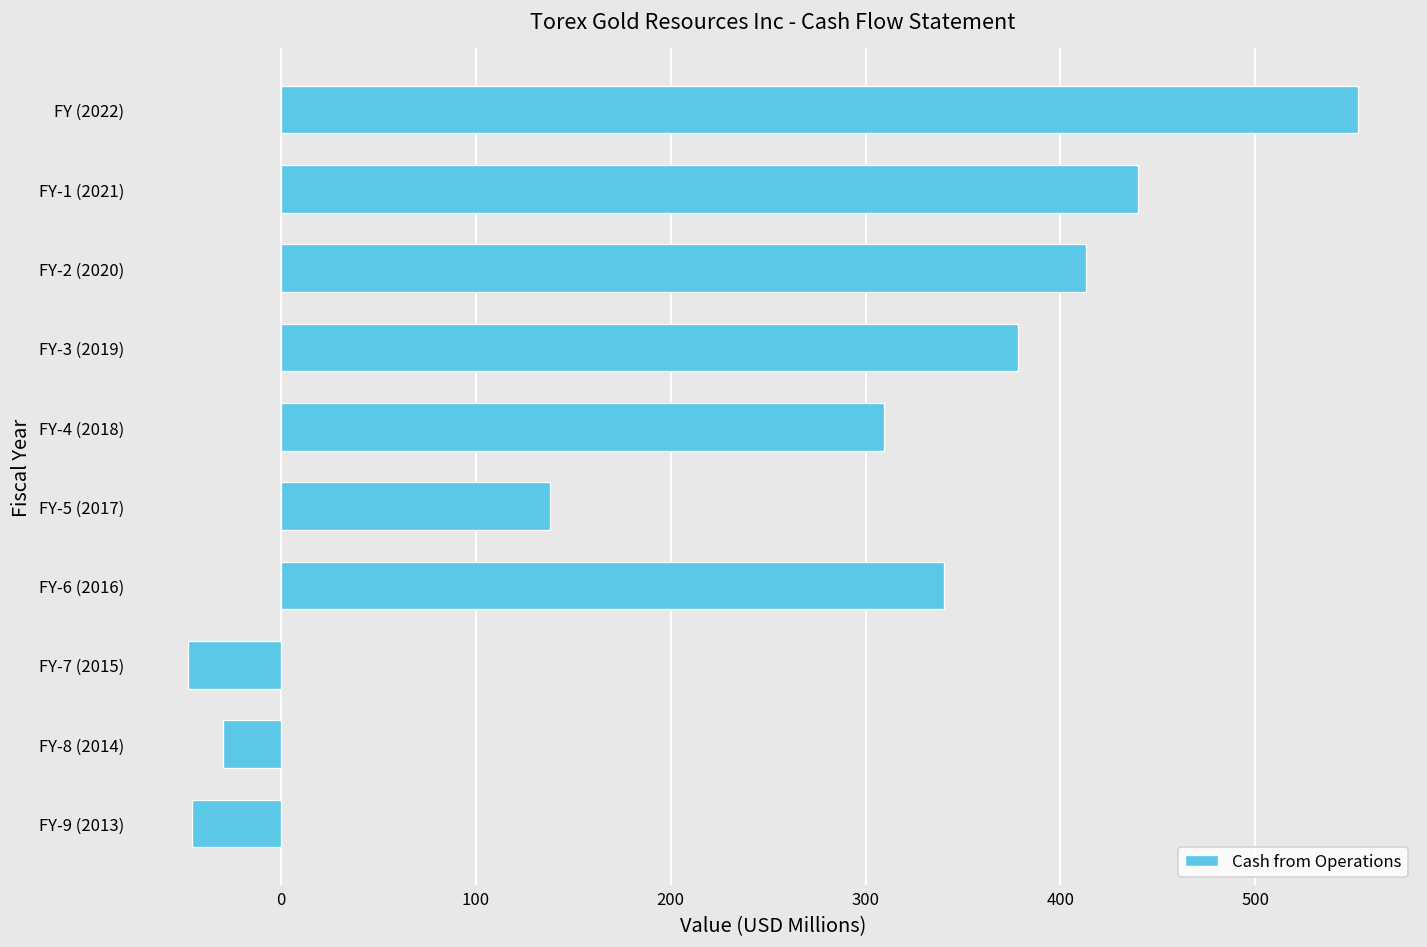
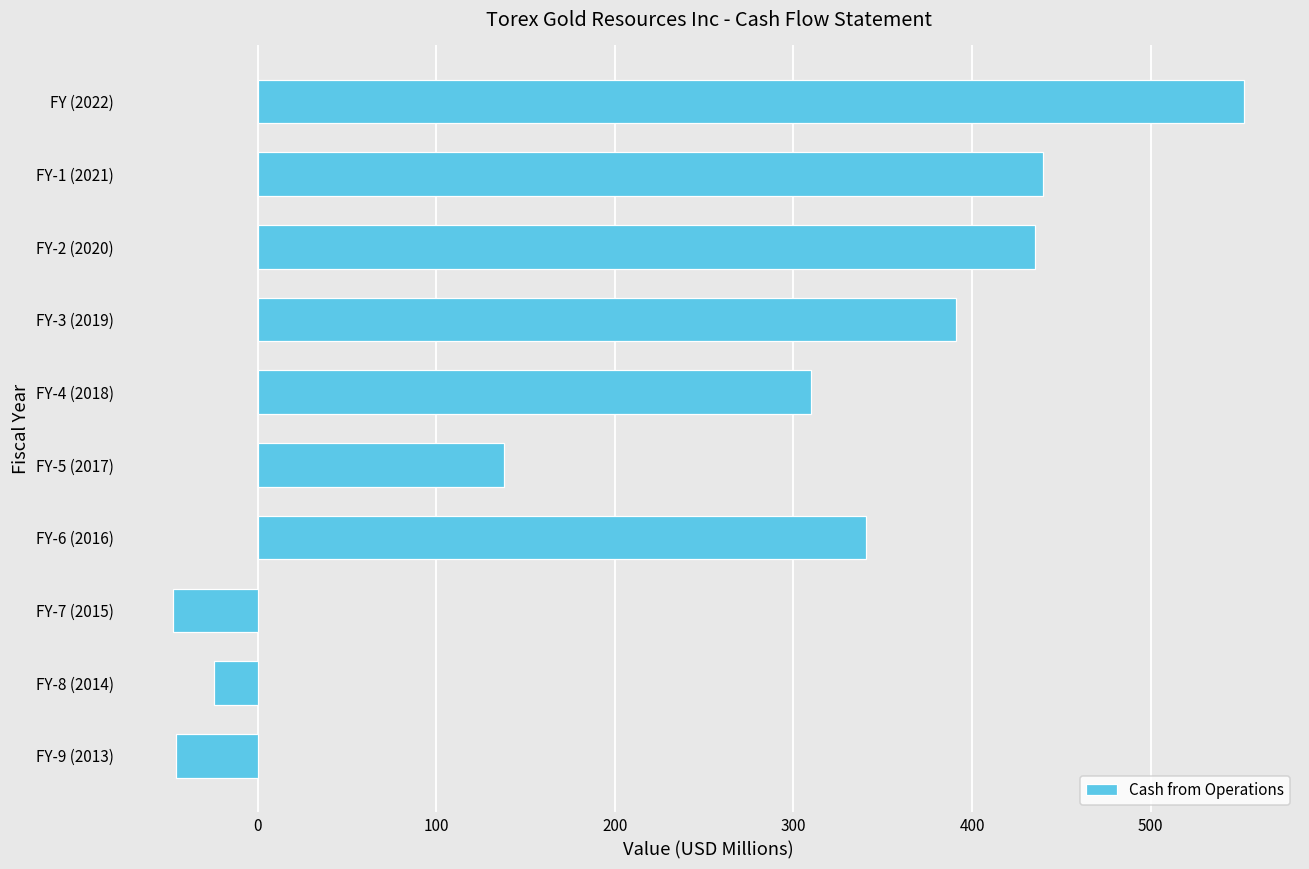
FY-2 (2020): 413 -> 435
FY-3 (2019): 378 -> 391
FY-8 (2014): -30 -> -25
